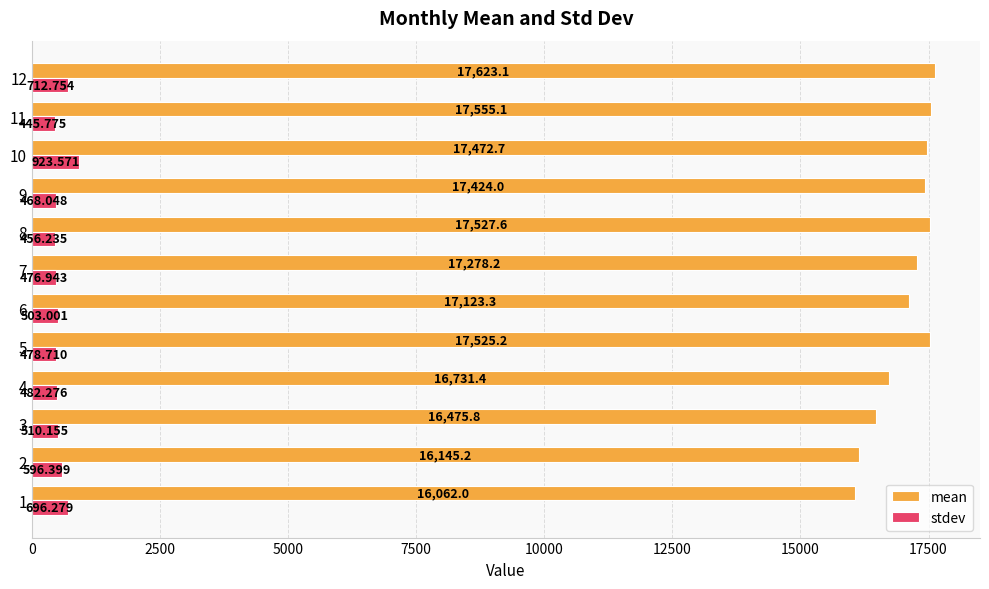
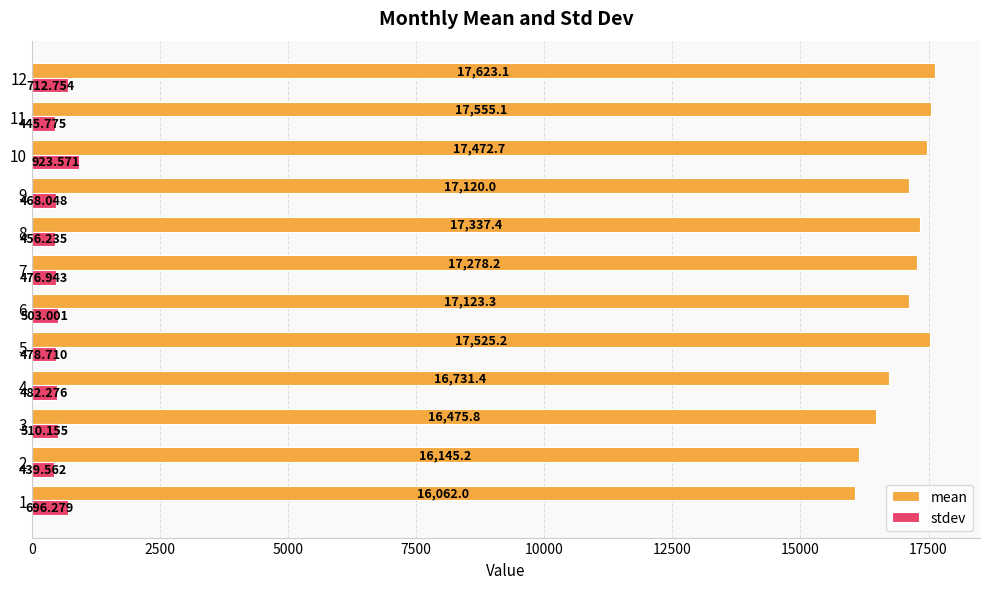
mean, 9: 17,424.0 -> 17,120.0
mean, 8: 17,527.6 -> 17,337.4
stdev, 2: 596.399 -> 439.562
